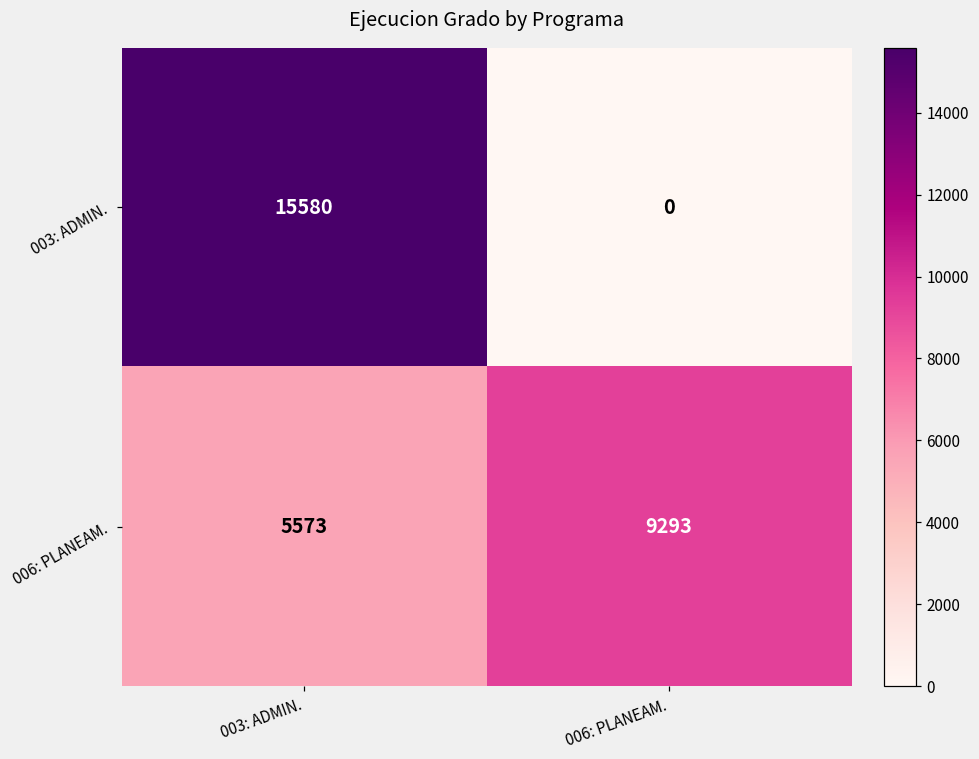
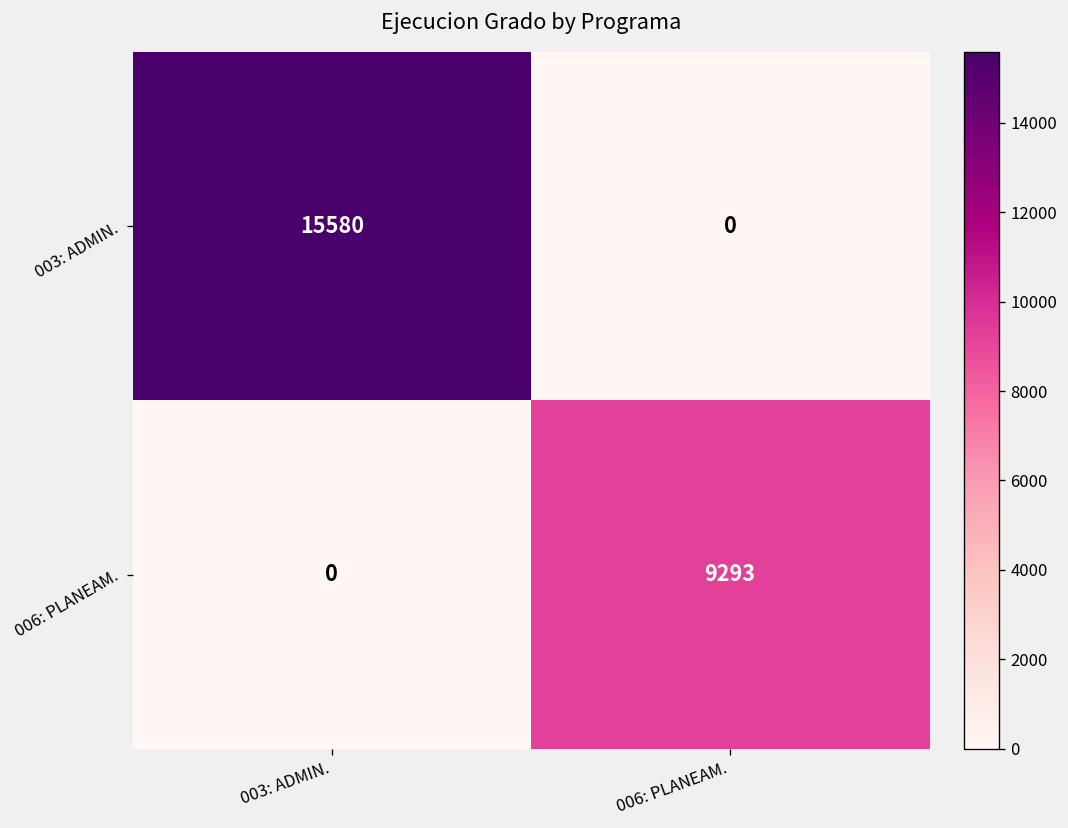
006: PLANEAM., 003: ADMIN.: 5573 -> 0
